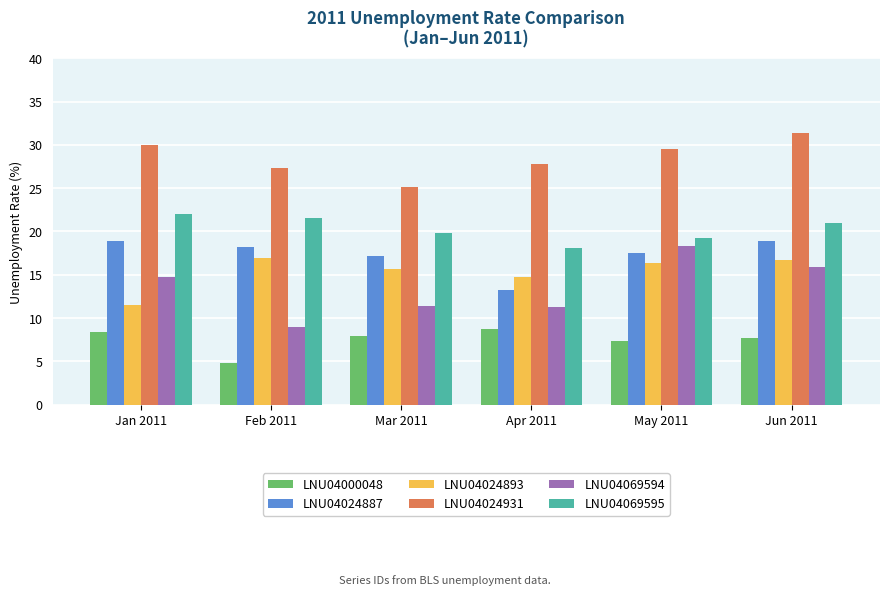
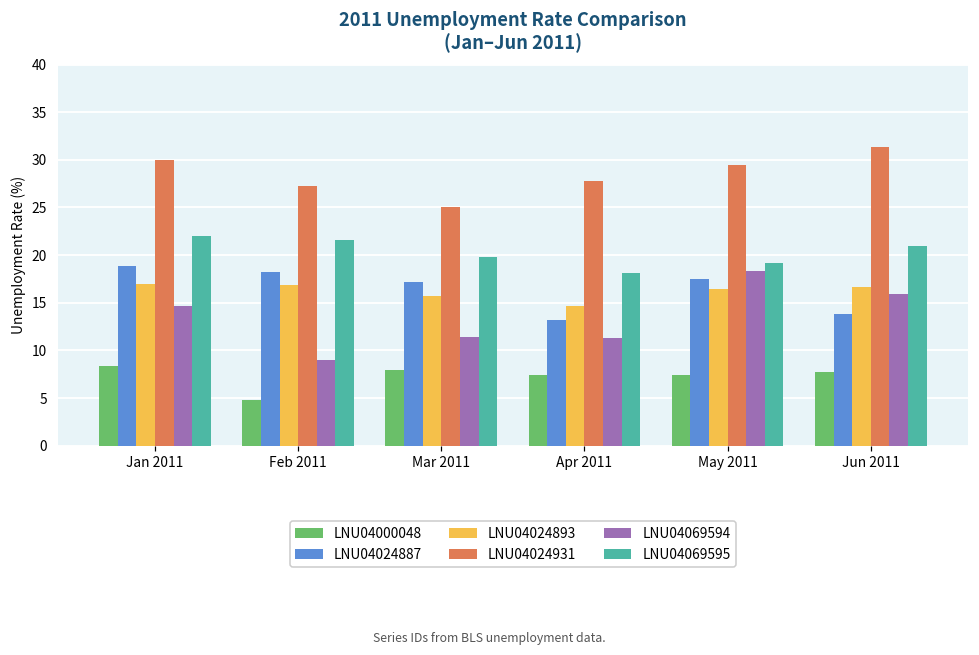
LNU04024893, Jan 2011: 12 -> 17
LNU04000048, Apr 2011: 9 -> 7
LNU04024887, Jun 2011: 19 -> 14
